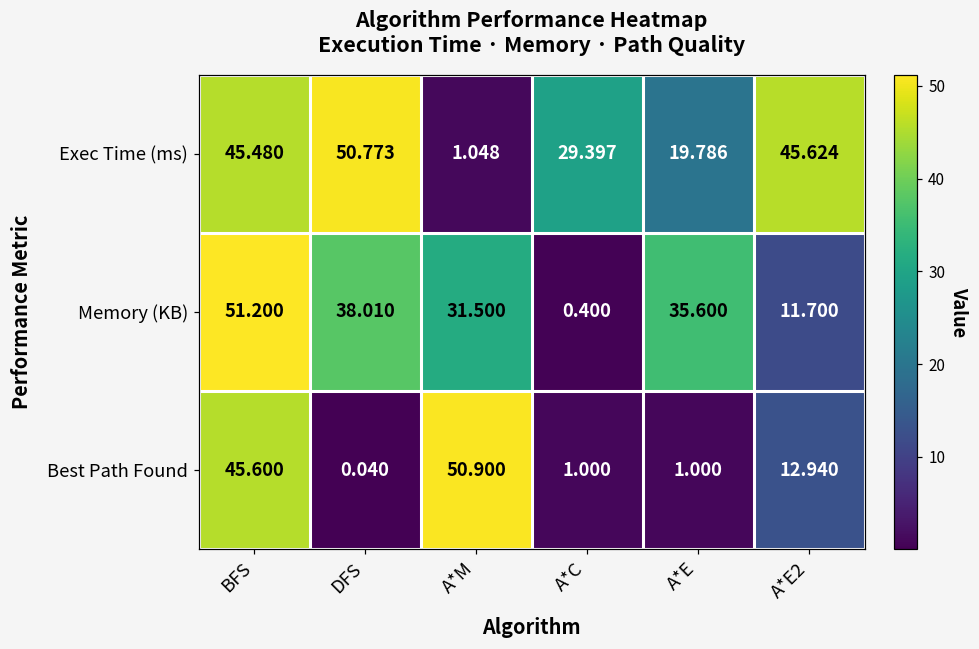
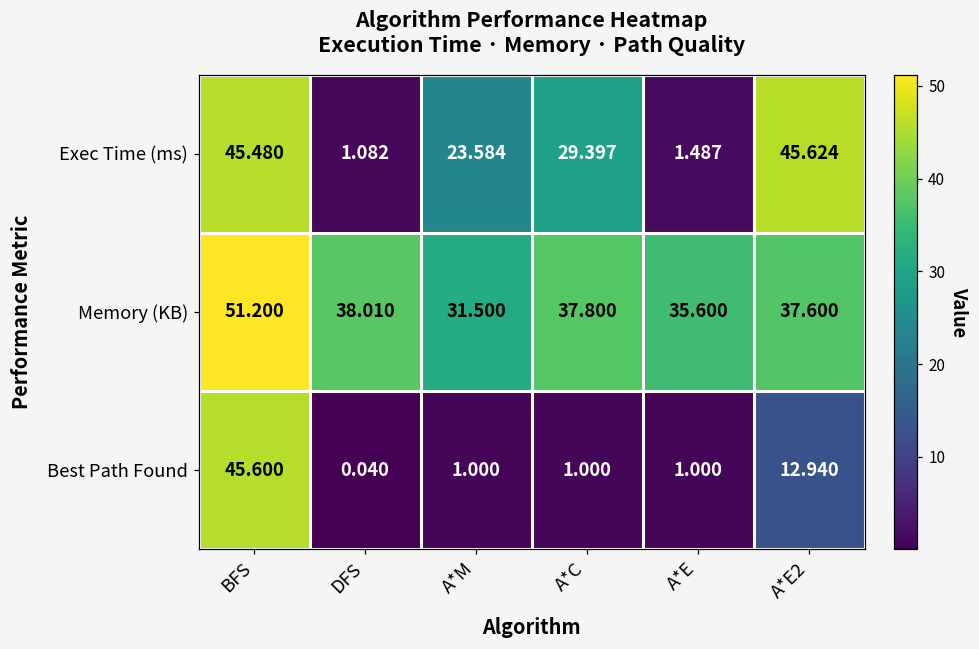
Exec Time (ms), DFS: 50.773 -> 1.082
Exec Time (ms), A*M: 1.048 -> 23.584
Exec Time (ms), A*E: 19.786 -> 1.487
Memory (KB), A*C: 0.400 -> 37.800
Memory (KB), A*E2: 11.700 -> 37.600
Best Path Found, A*M: 50.900 -> 1.000
